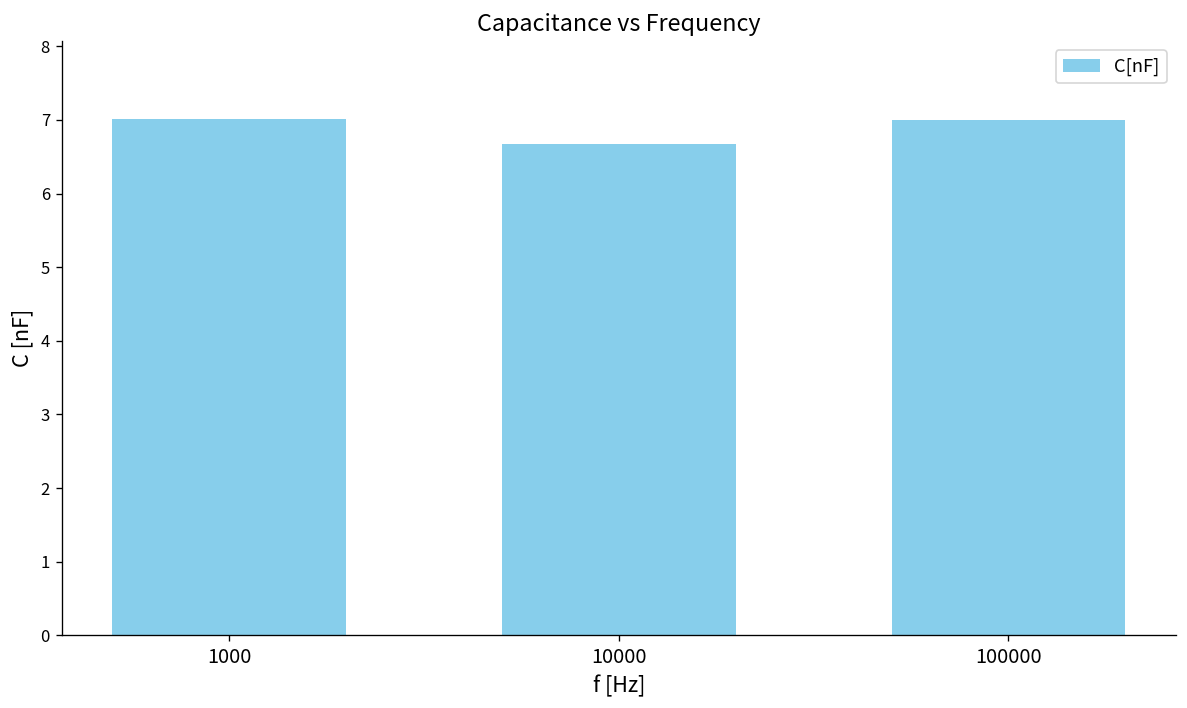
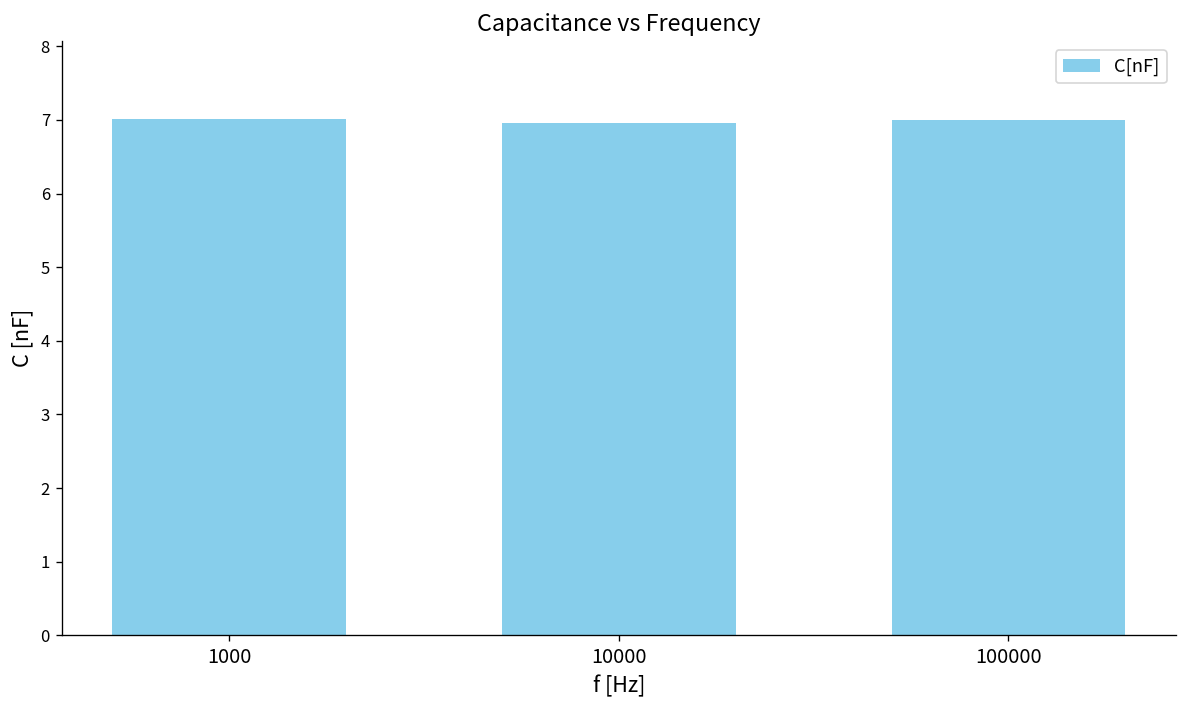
10000: 6.7 -> 7.0
